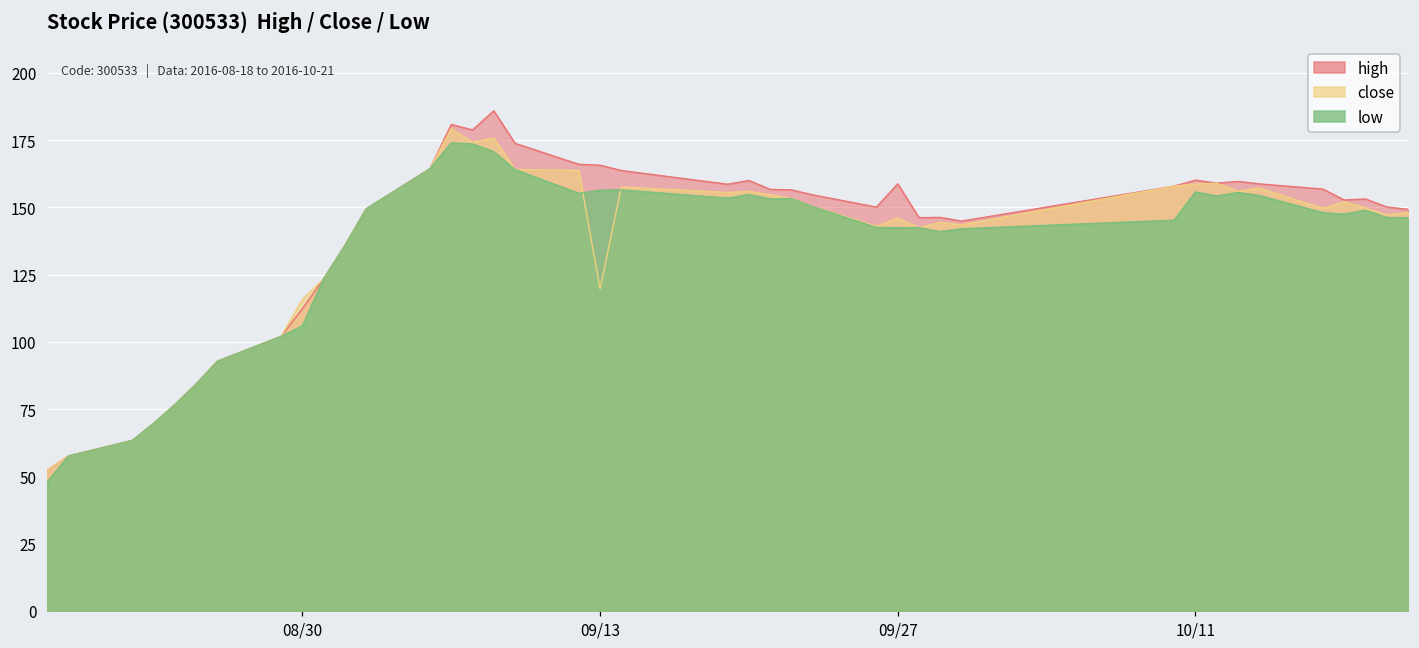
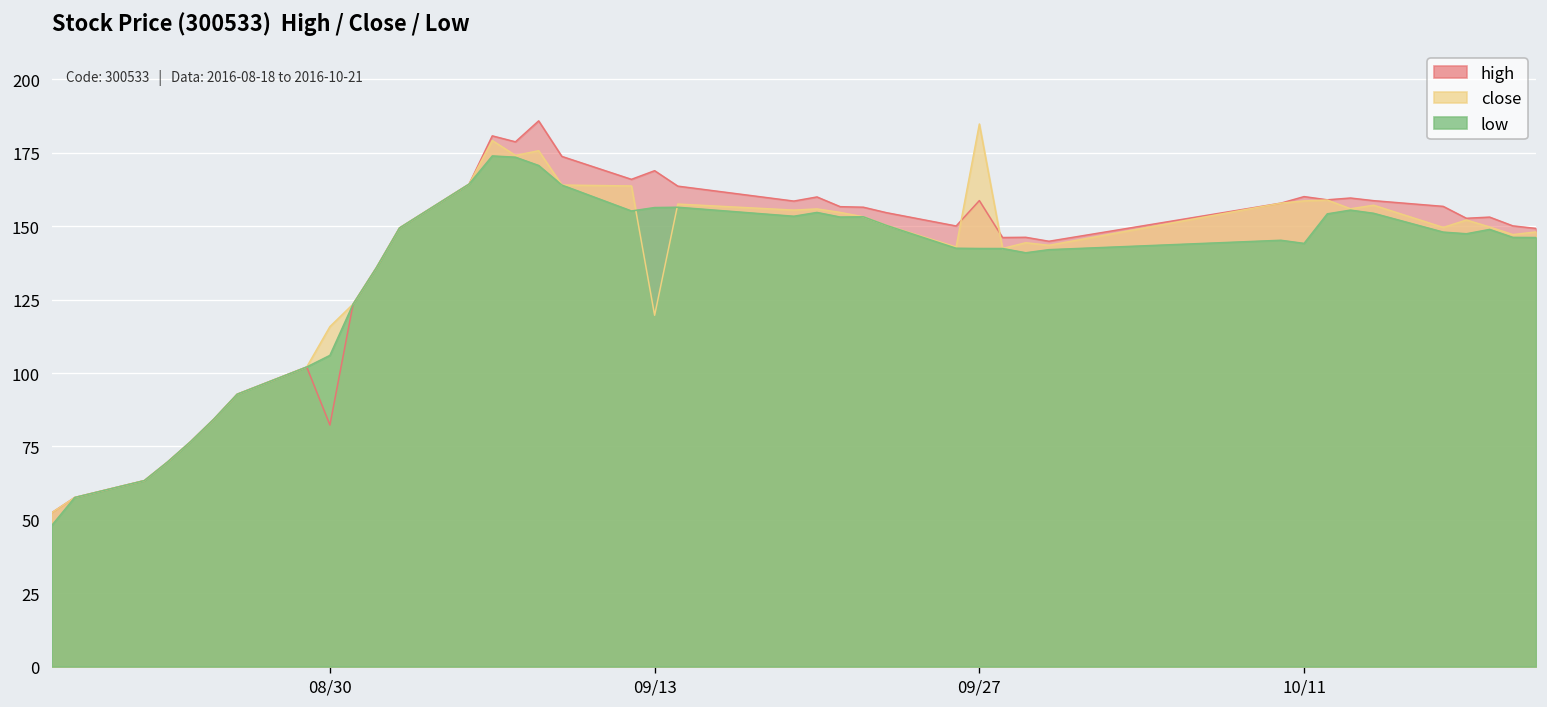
high, 08/30: 112 -> 82
high, 09/13: 166 -> 169
close, 09/27: 146 -> 185
low, 10/11: 156 -> 144
